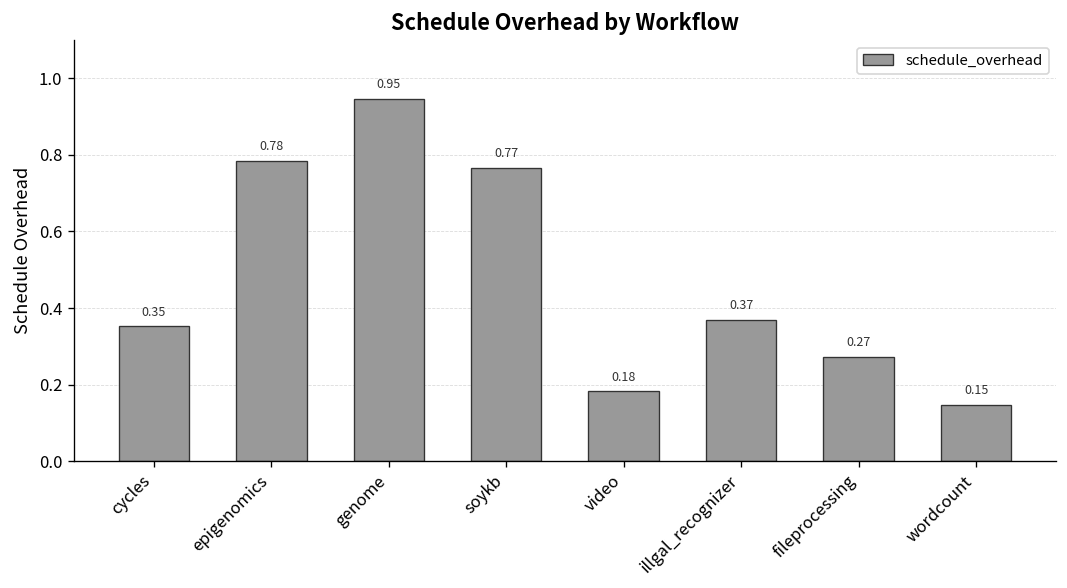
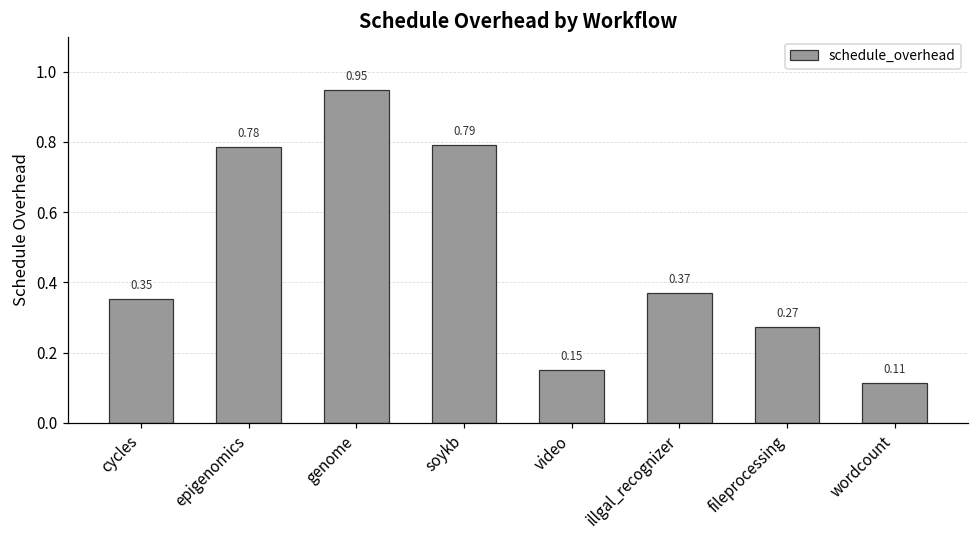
soykb: 0.77 -> 0.79
video: 0.18 -> 0.15
wordcount: 0.15 -> 0.11
